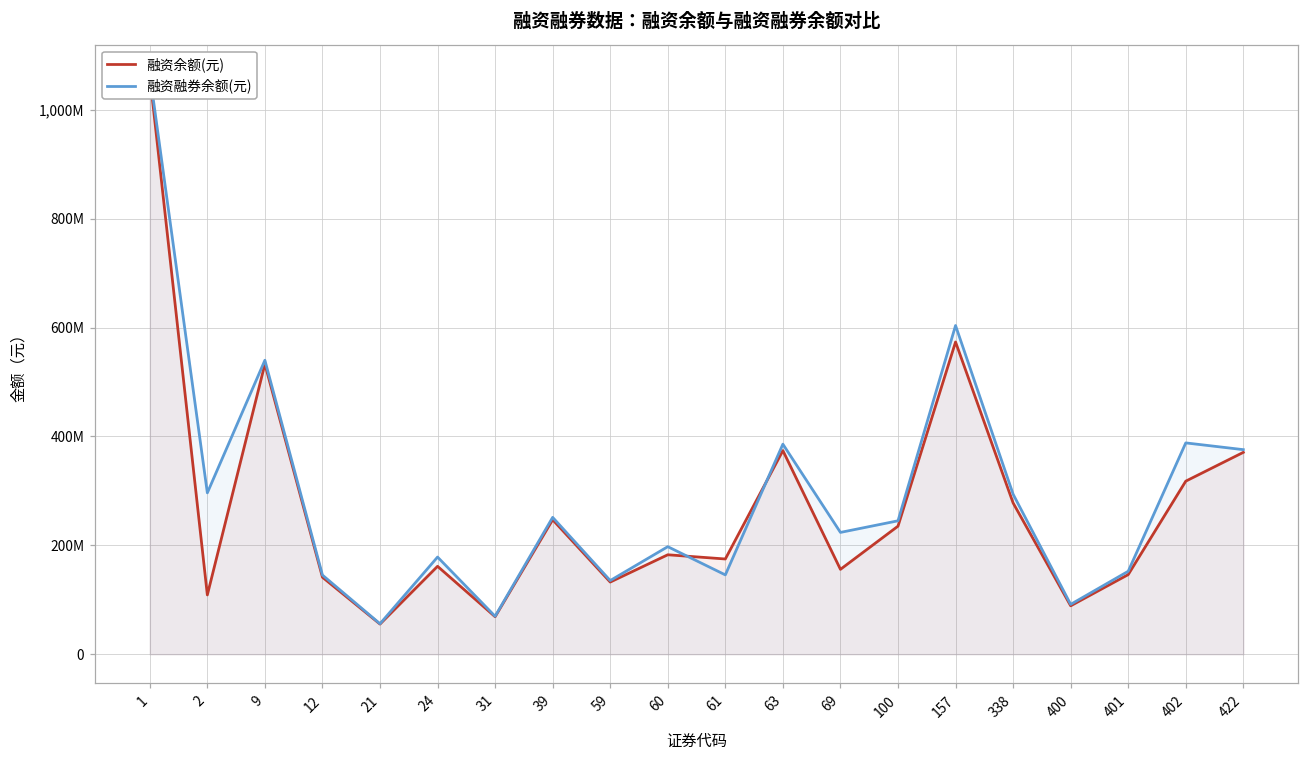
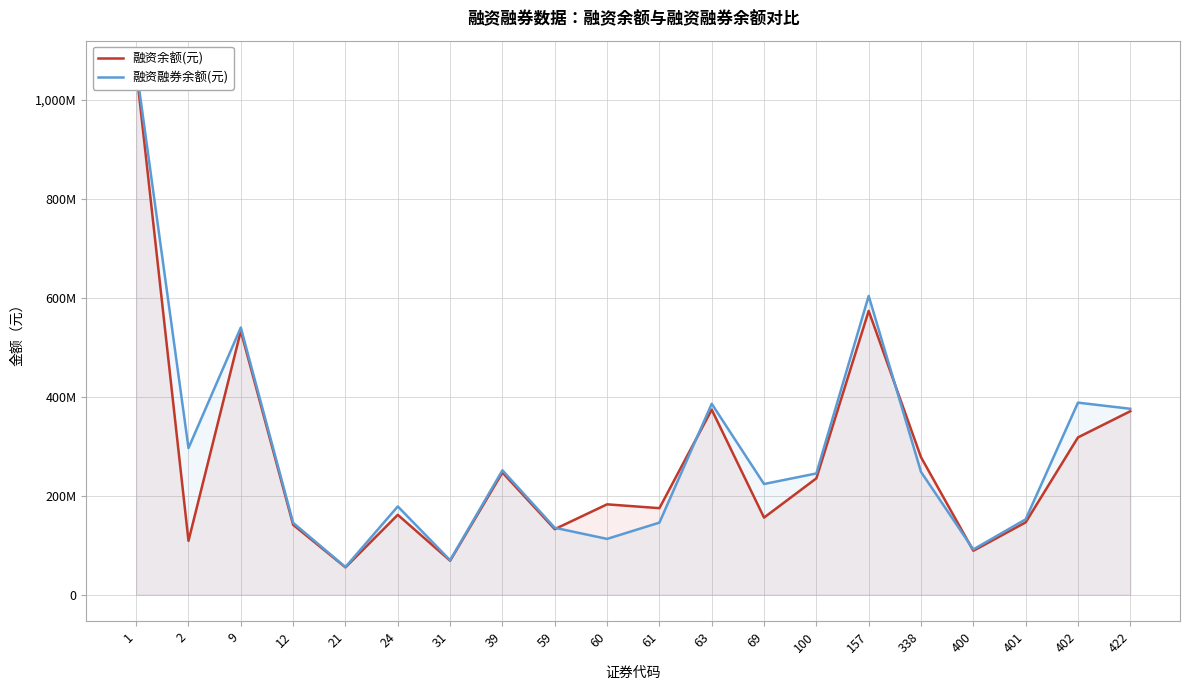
融资融券余额(元), 60: 200,000,000 -> 110,000,000
融资融券余额(元), 338: 290,000,000 -> 250,000,000
